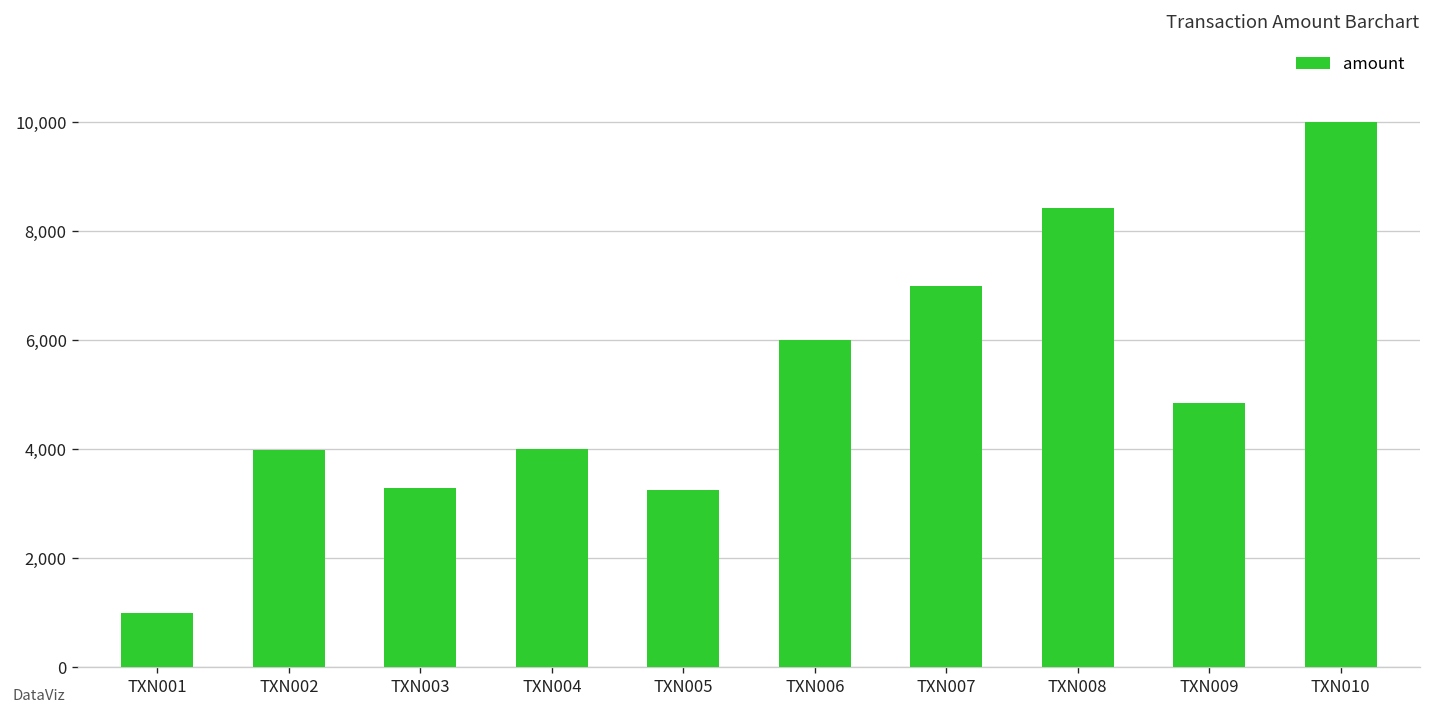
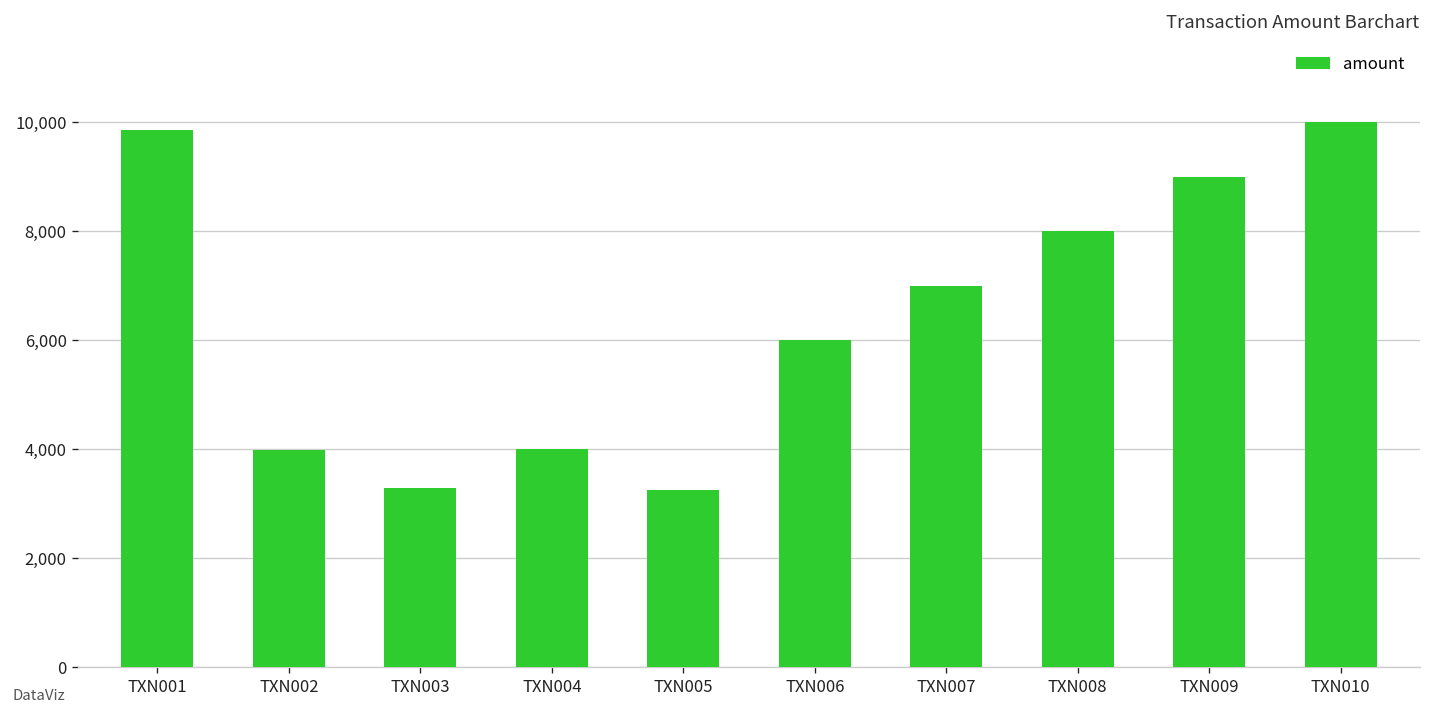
TXN001: 1,000 -> 9,900
TXN008: 8,400 -> 8,000
TXN009: 4,900 -> 9,000
